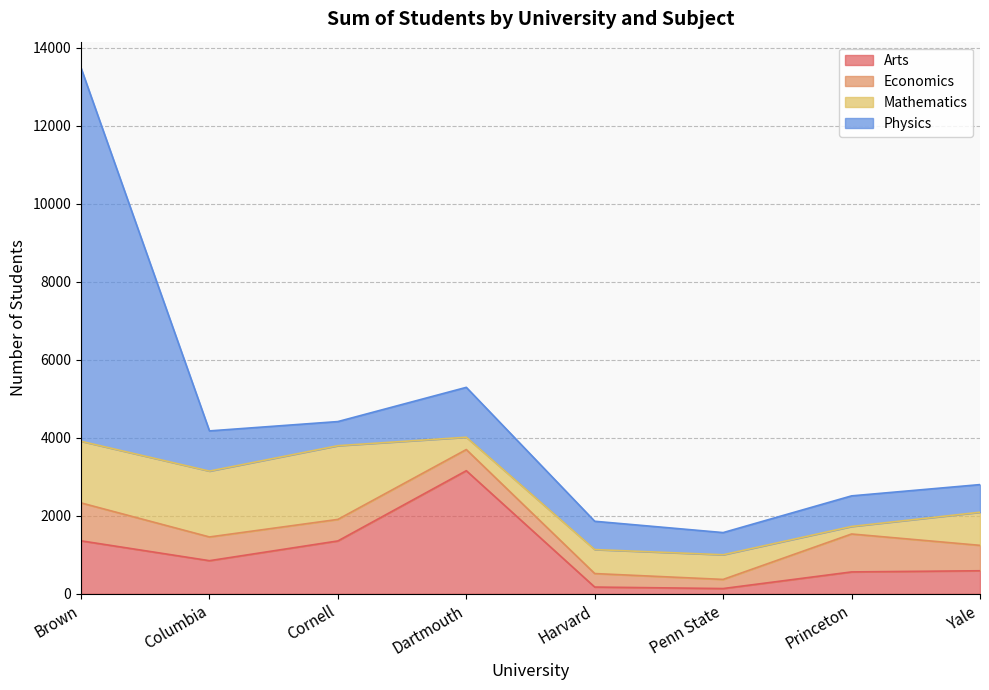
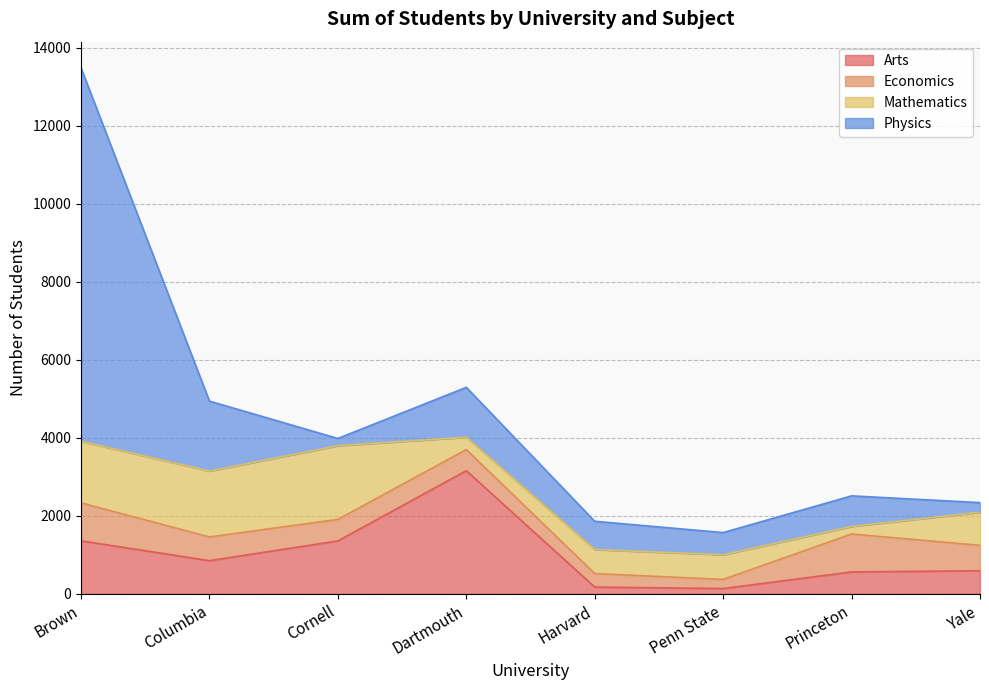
Physics, Columbia: 1000 -> 1800
Physics, Cornell: 600 -> 200
Physics, Yale: 700 -> 200
